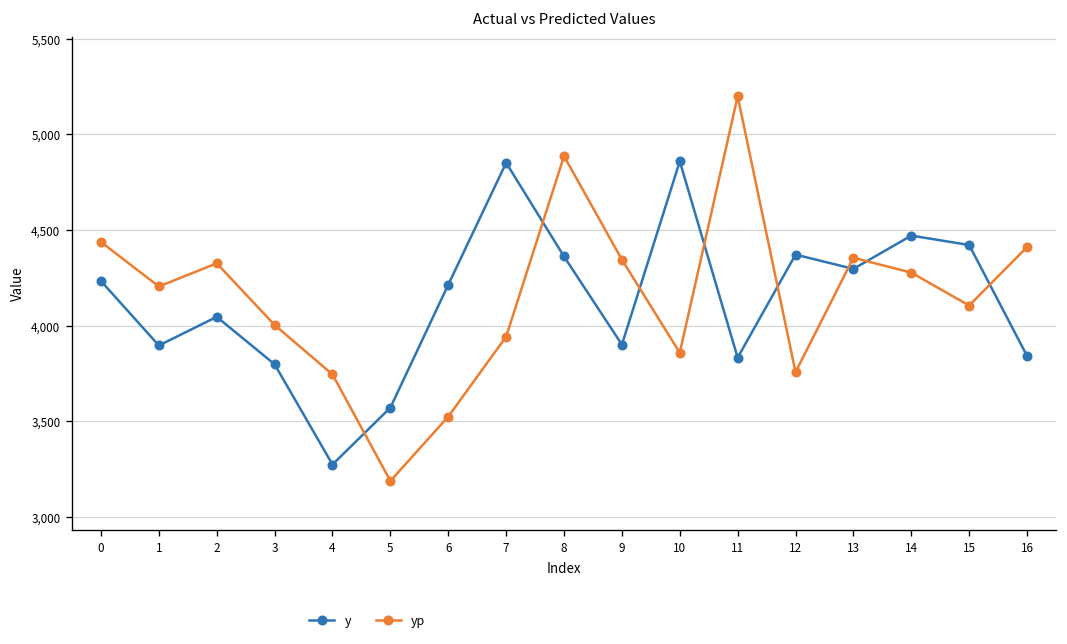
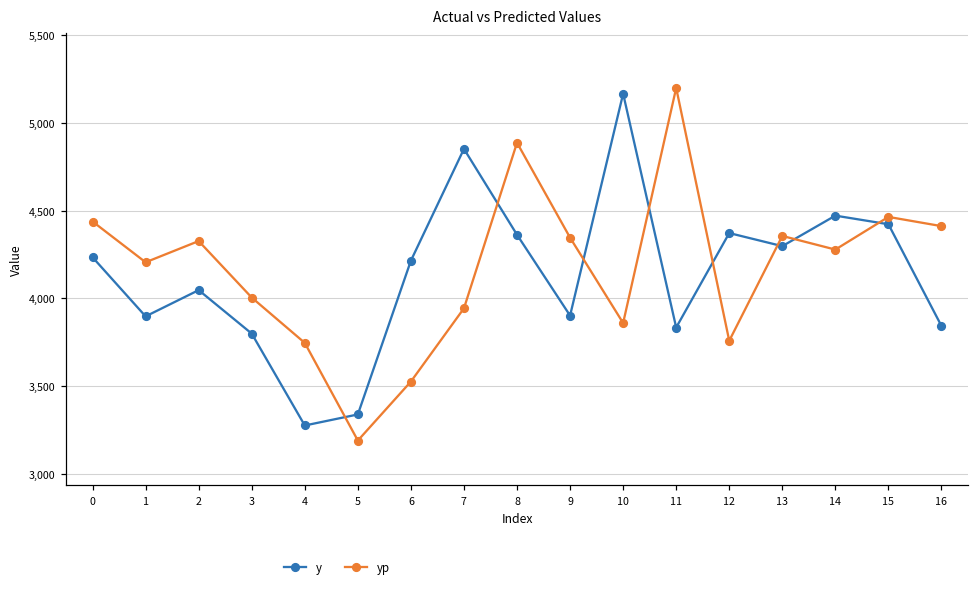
y, 5: 3,570 -> 3,340
y, 10: 4,860 -> 5,170
yp, 15: 4,110 -> 4,460
